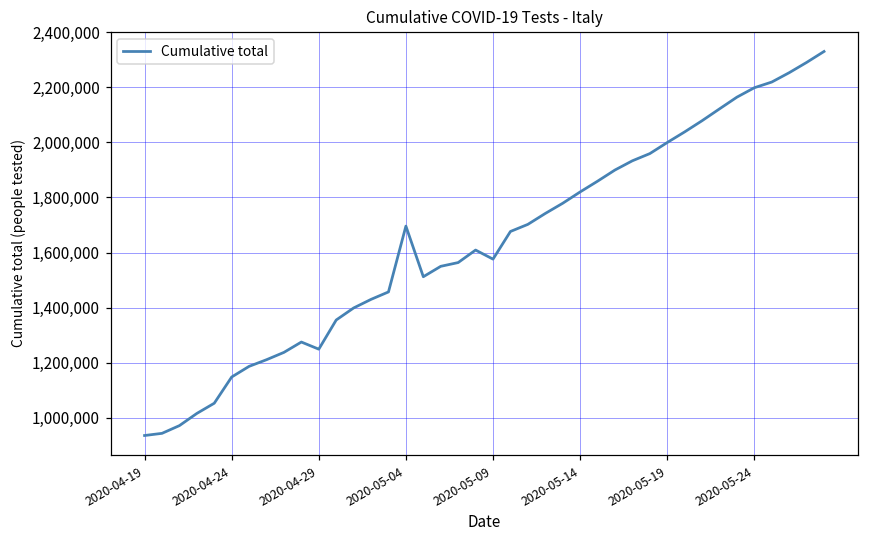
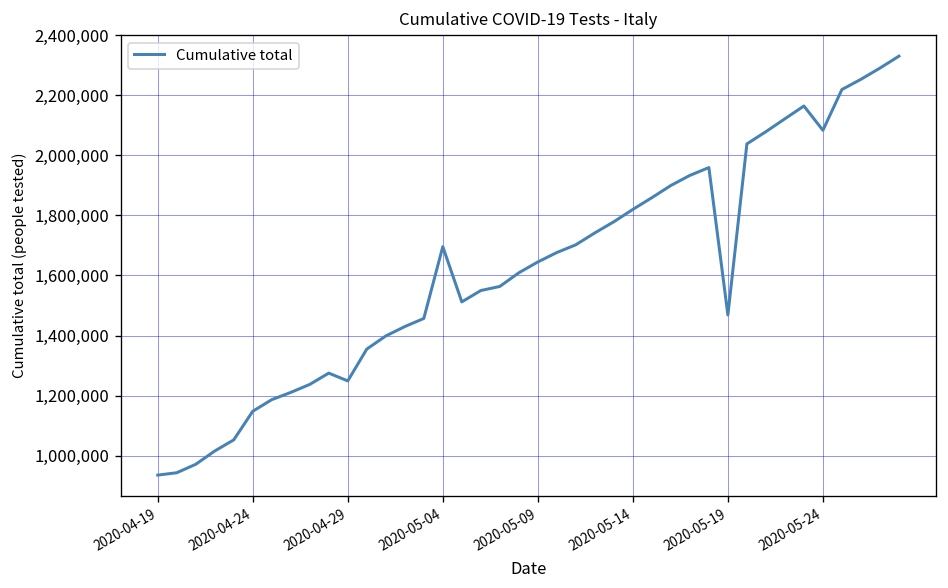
2020-05-09: 1,580,000 -> 1,650,000
2020-05-19: 2,000,000 -> 1,470,000
2020-05-24: 2,200,000 -> 2,080,000
